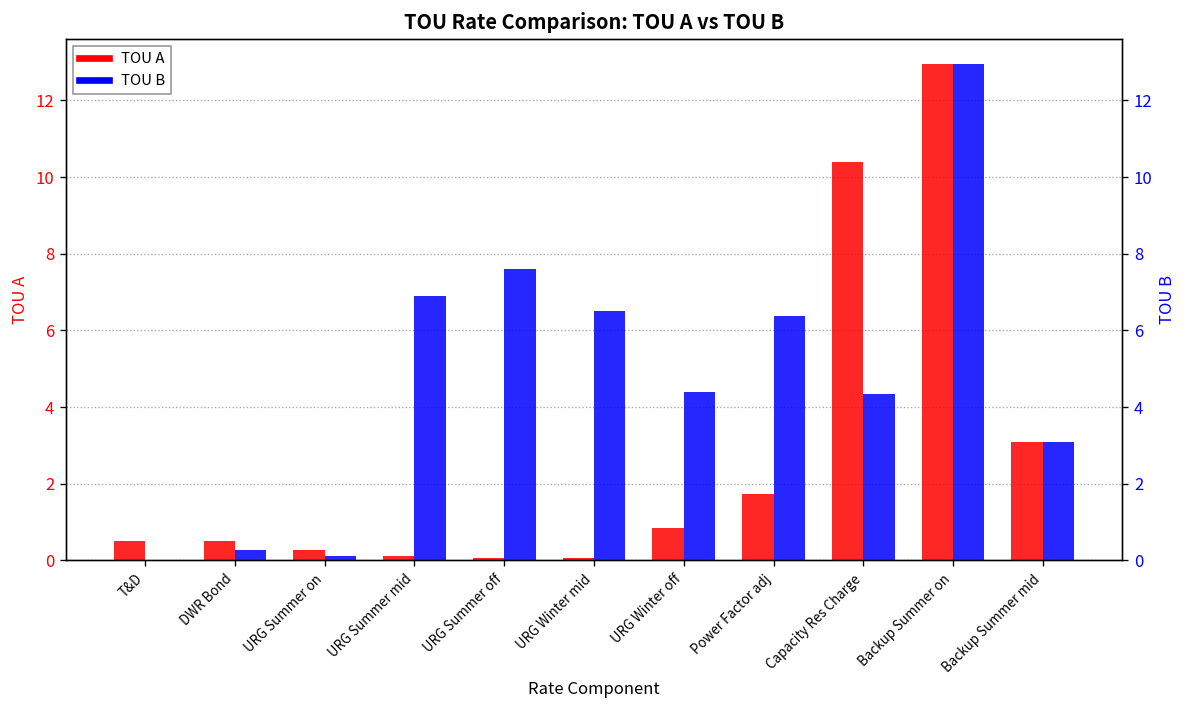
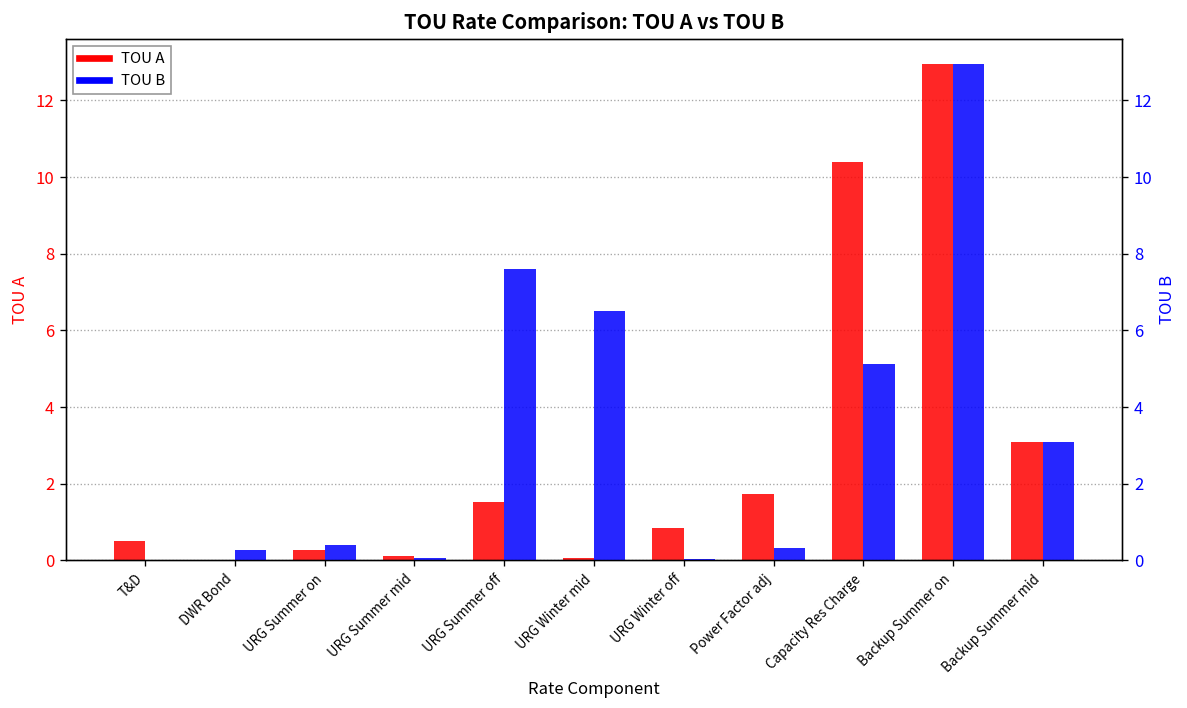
TOU A, DWR Bond: 0.5 -> 0.0
TOU A, URG Summer off: 0.1 -> 1.5
TOU B, URG Summer on: 0.1 -> 0.4
TOU B, URG Summer mid: 6.9 -> 0.1
TOU B, URG Winter off: 4.4 -> 0.0
TOU B, Power Factor adj: 6.4 -> 0.3
TOU B, Capacity Res Charge: 4.3 -> 5.1
